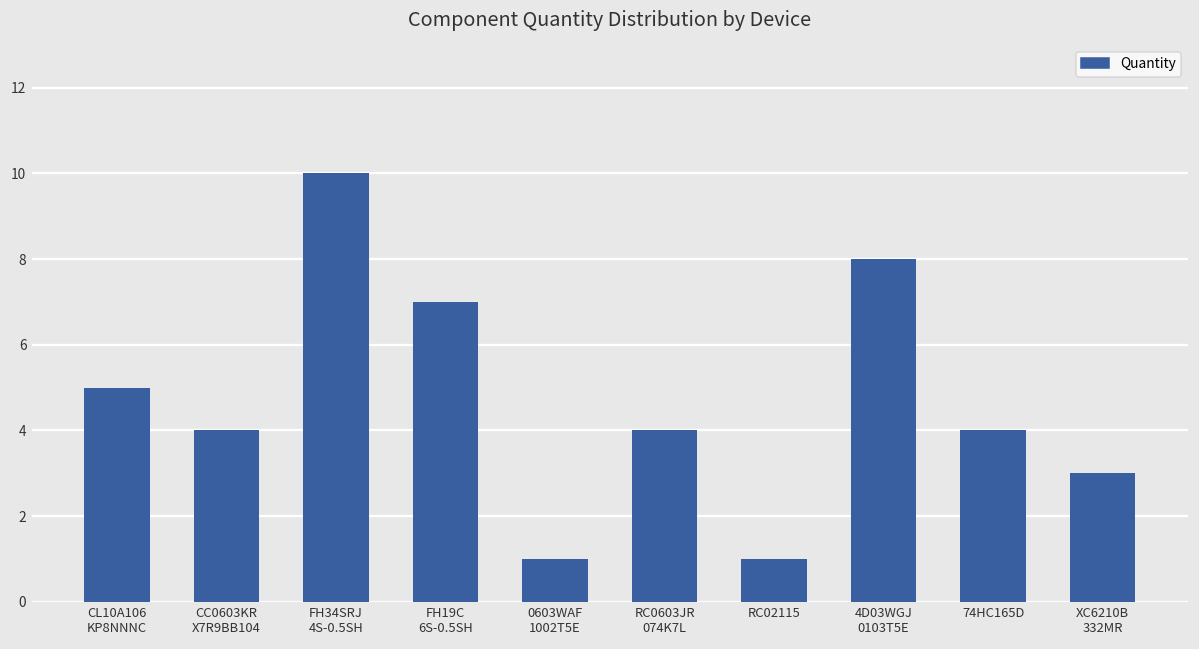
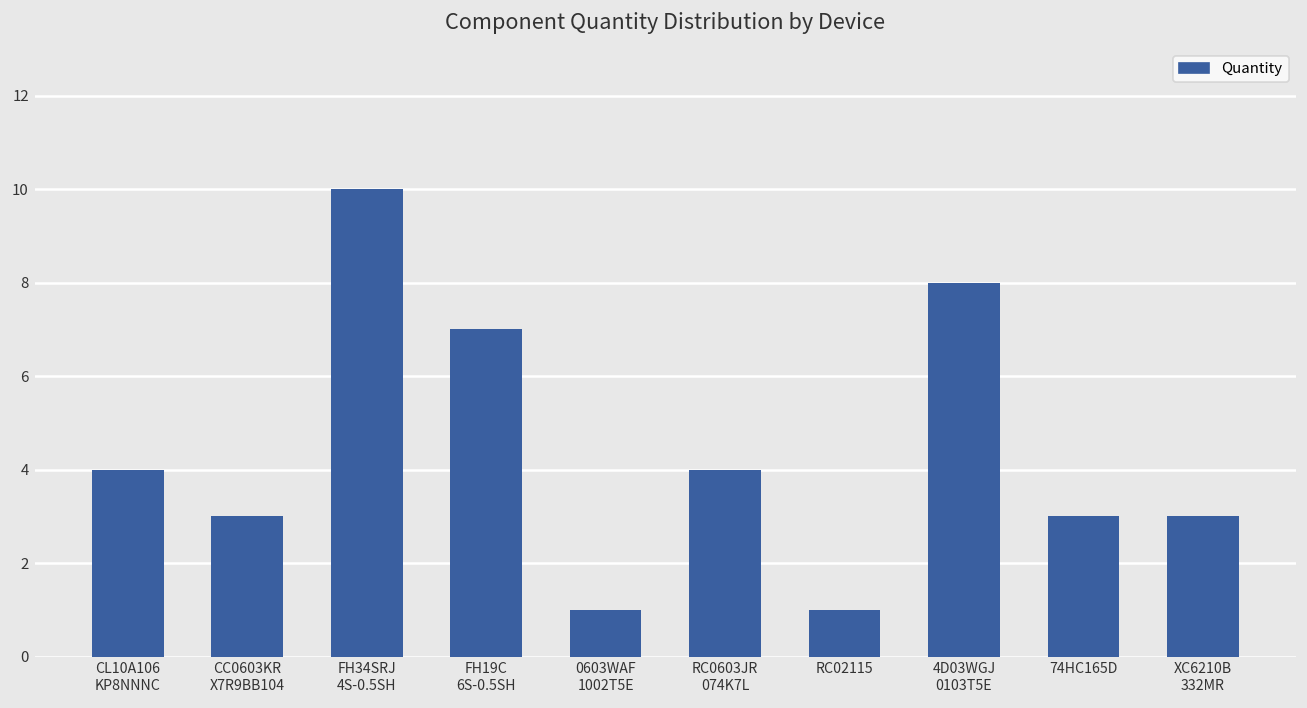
CL10A106 KP8NNNC: 5 -> 4
CC0603KR X7R9BB104: 4 -> 3
74HC165D: 4 -> 3
